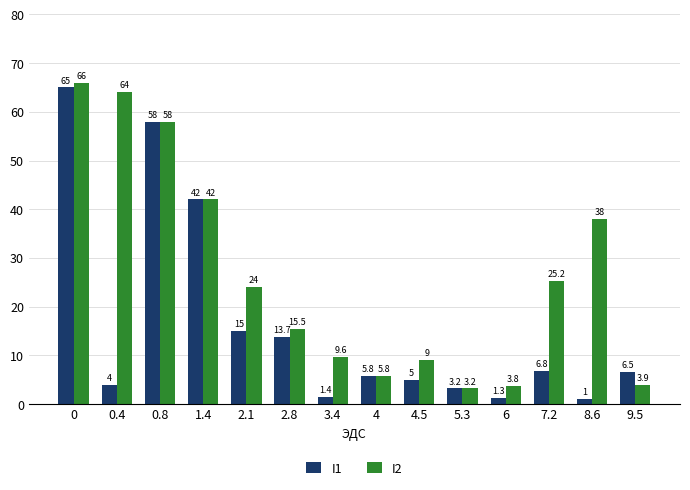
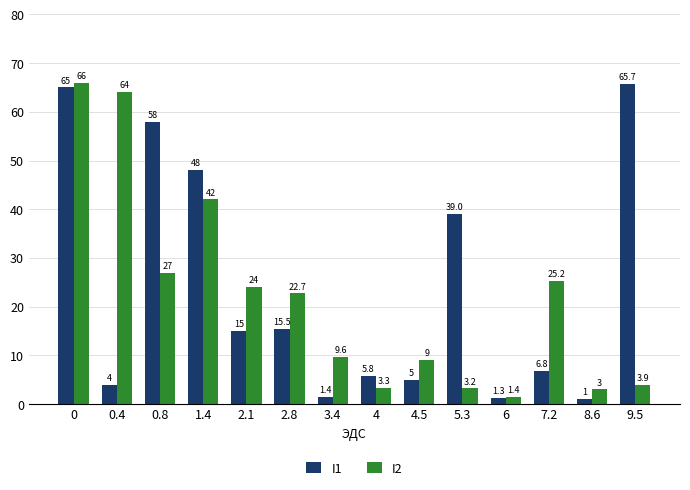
I2, 0.8: 58 -> 27
I1, 1.4: 42 -> 48
I1, 2.8: 13.7 -> 15.5
I2, 2.8: 15.5 -> 22.7
I2, 4: 5.8 -> 3.3
I1, 5.3: 3.2 -> 39.0
I2, 6: 3.8 -> 1.4
I2, 8.6: 38 -> 3
I1, 9.5: 6.5 -> 65.7
